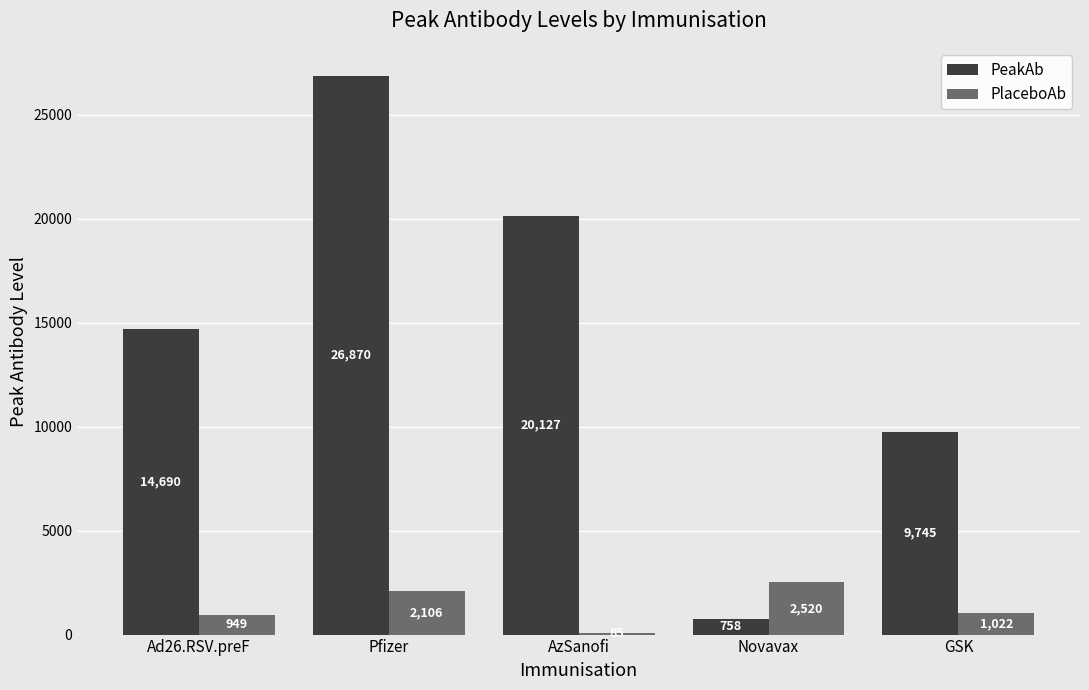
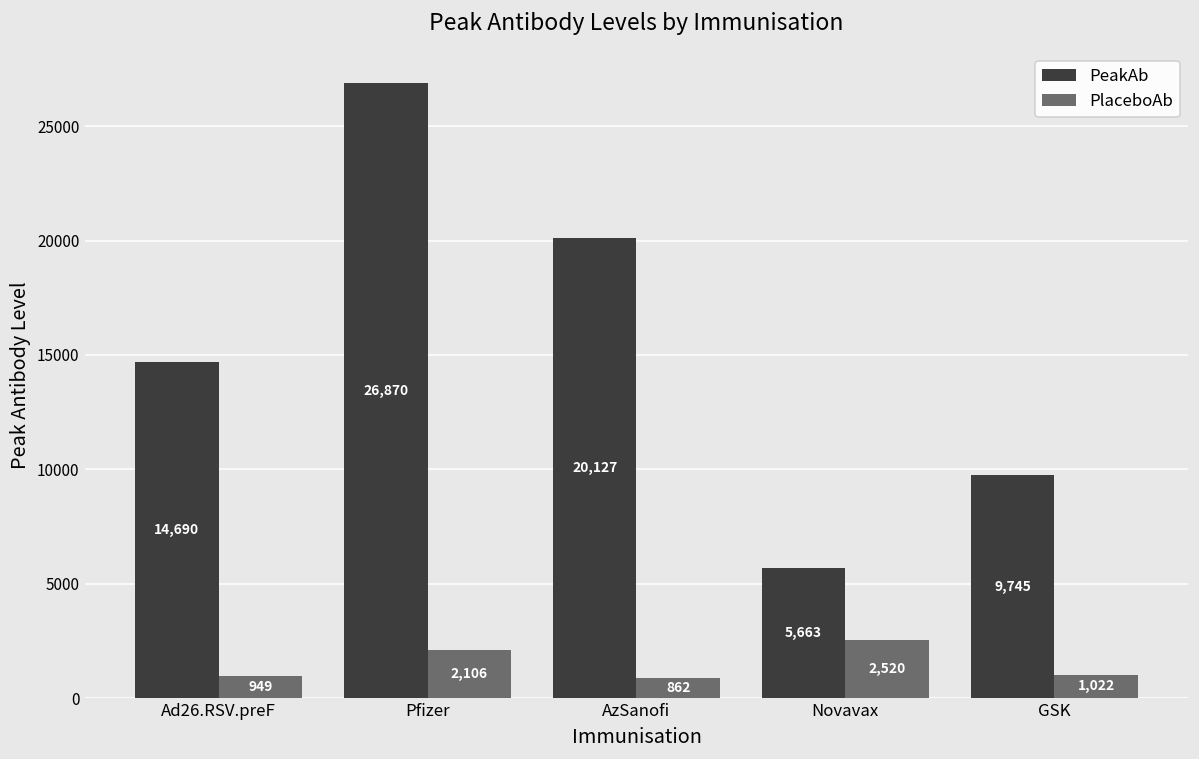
PlaceboAb, AzSanofi: 100 -> 900
PeakAb, Novavax: 758 -> 5,663
